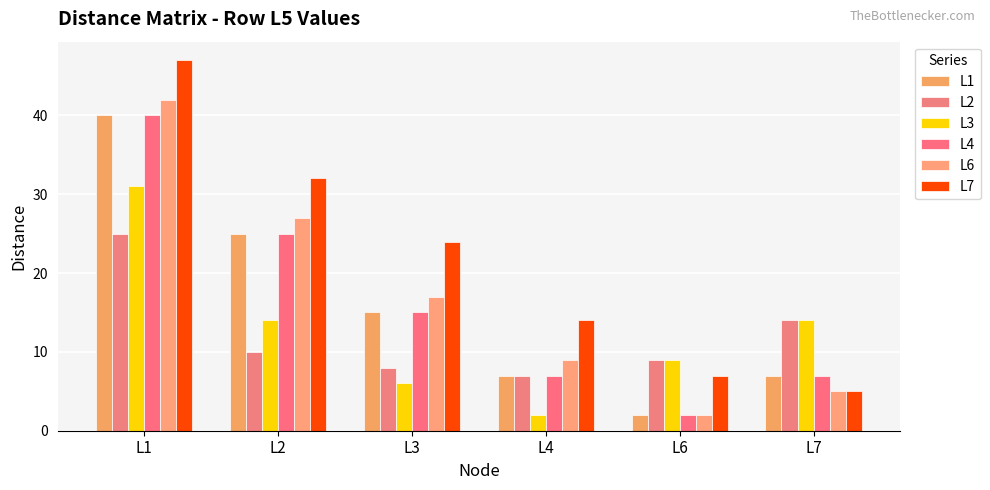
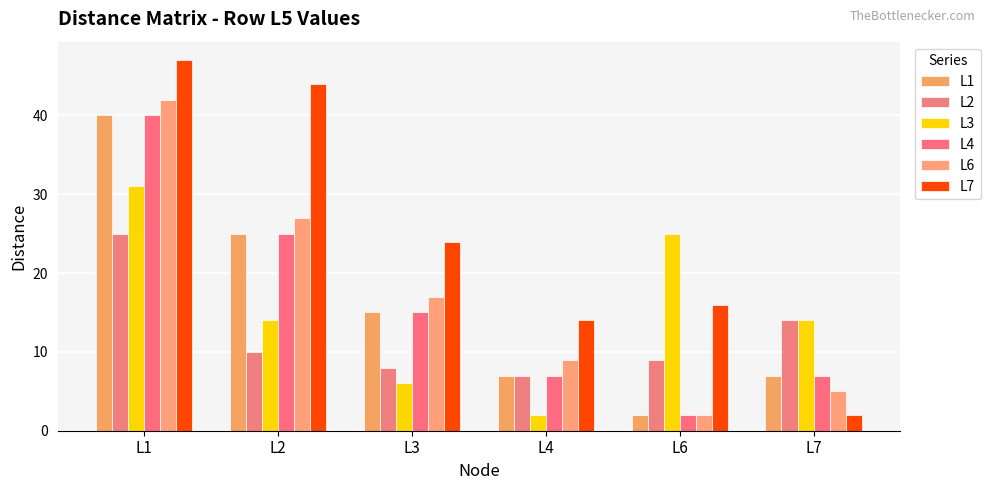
L7, L2: 32 -> 44
L3, L6: 9 -> 25
L7, L6: 7 -> 16
L7, L7: 5 -> 2
